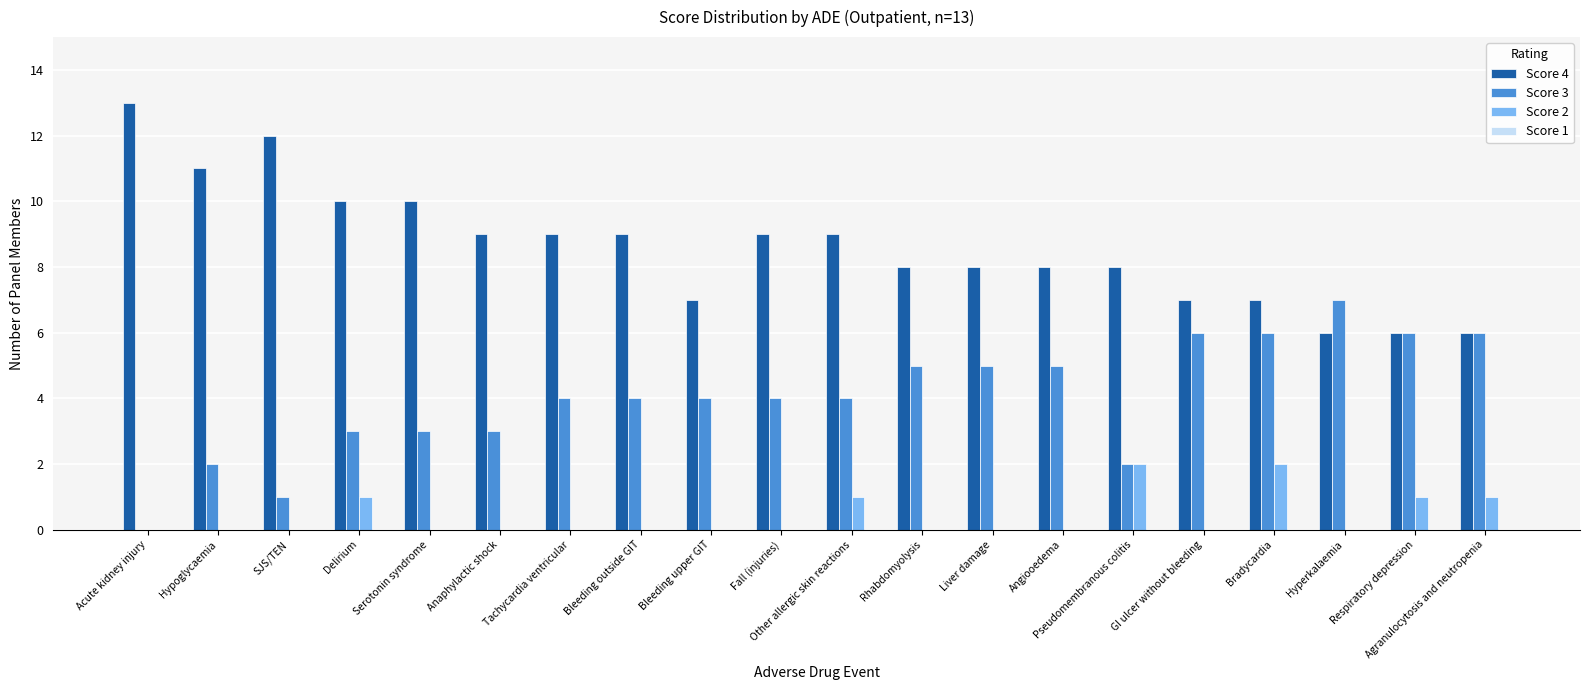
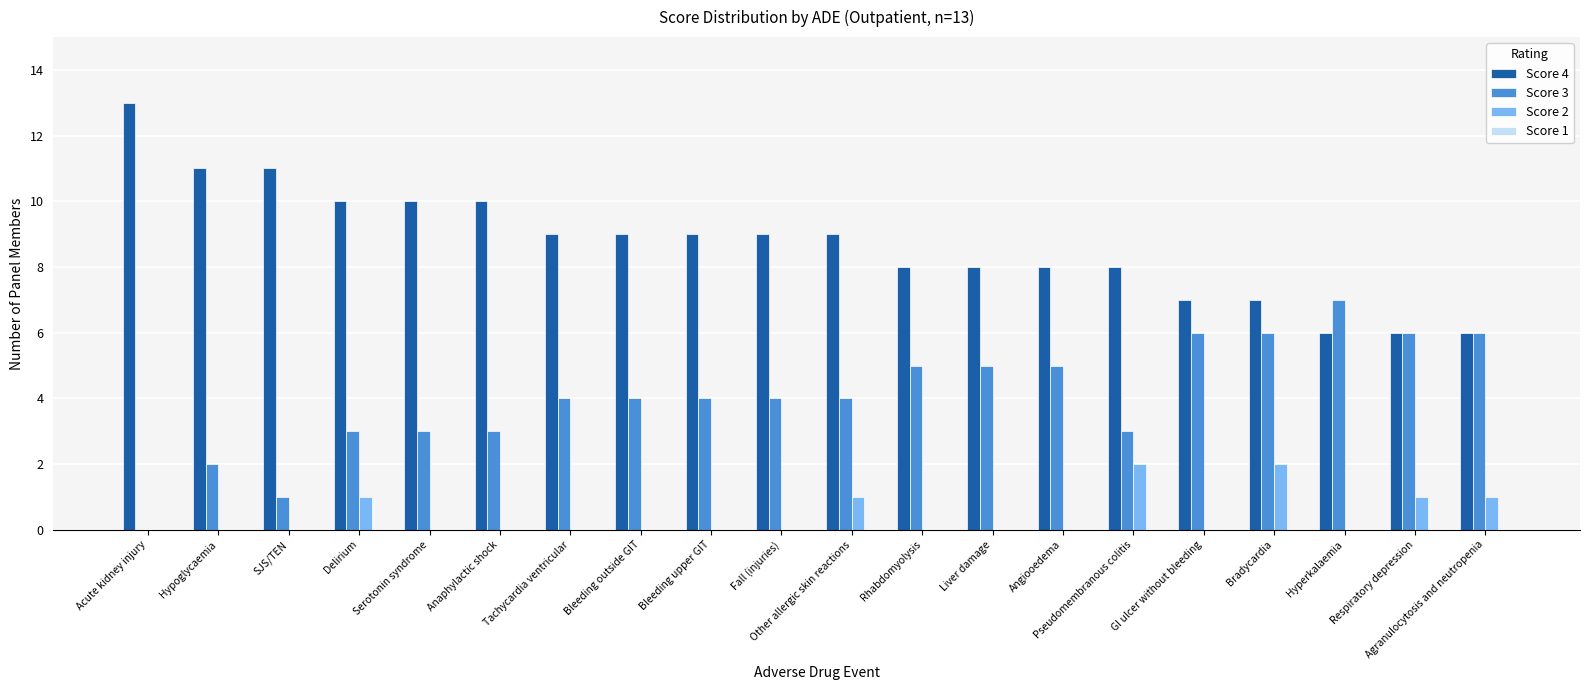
Score 4, SJS/TEN: 12 -> 11
Score 4, Anaphylactic shock: 9 -> 10
Score 4, Bleeding upper GIT: 7 -> 9
Score 3, Pseudomembranous colitis: 2 -> 3
